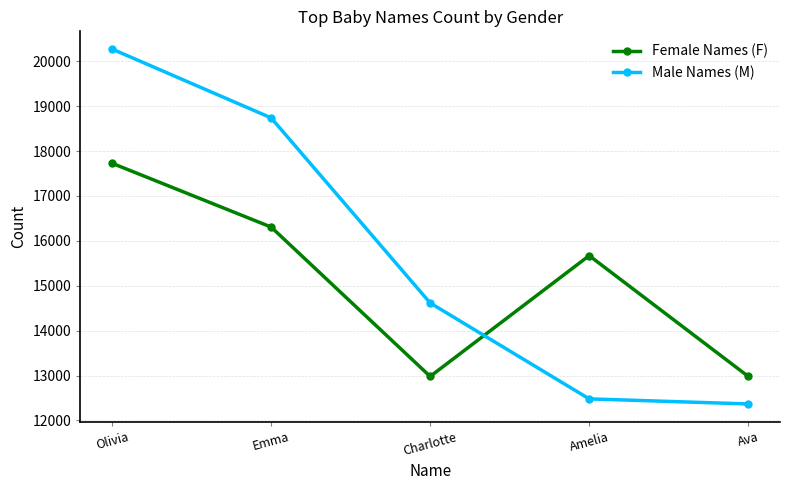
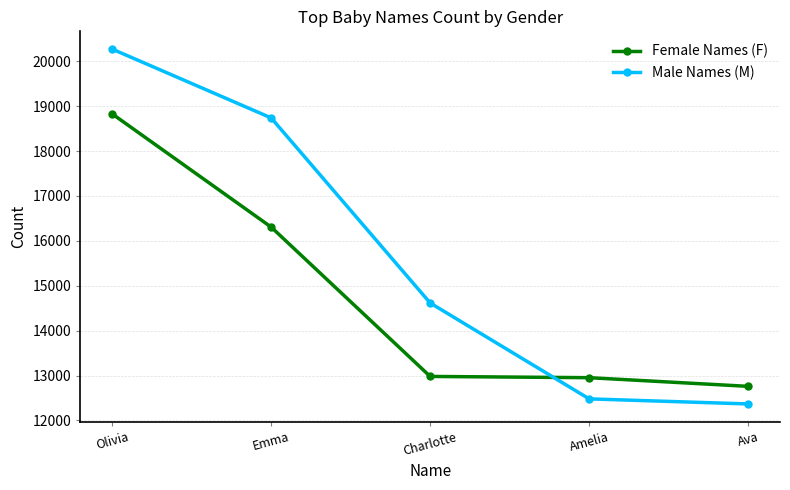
Female Names (F), Olivia: 17700 -> 18800
Female Names (F), Amelia: 15700 -> 13000
Female Names (F), Ava: 13000 -> 12800
